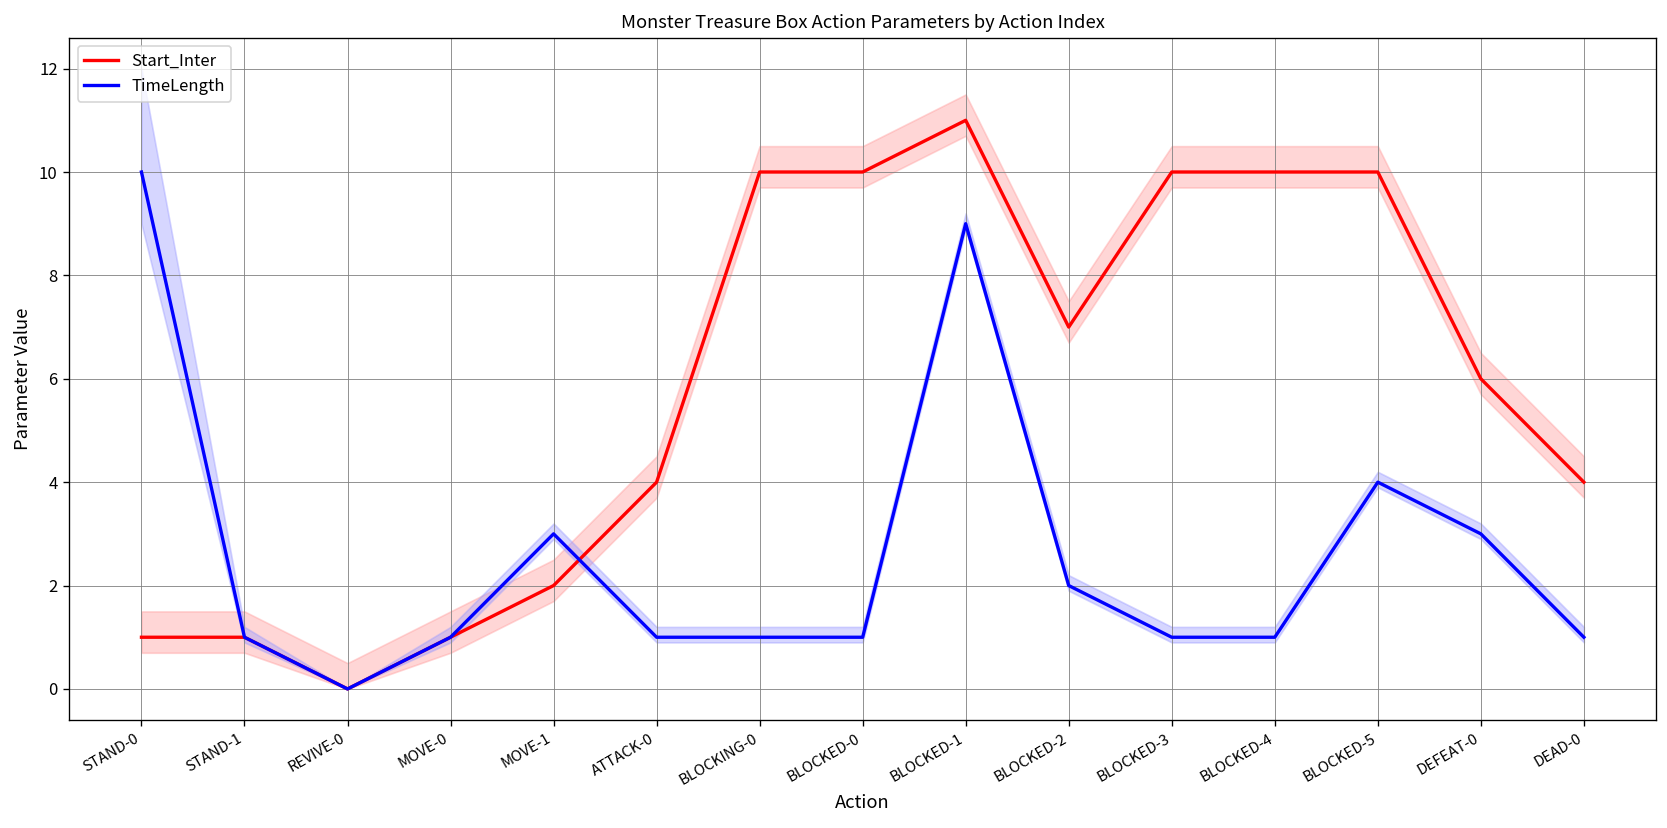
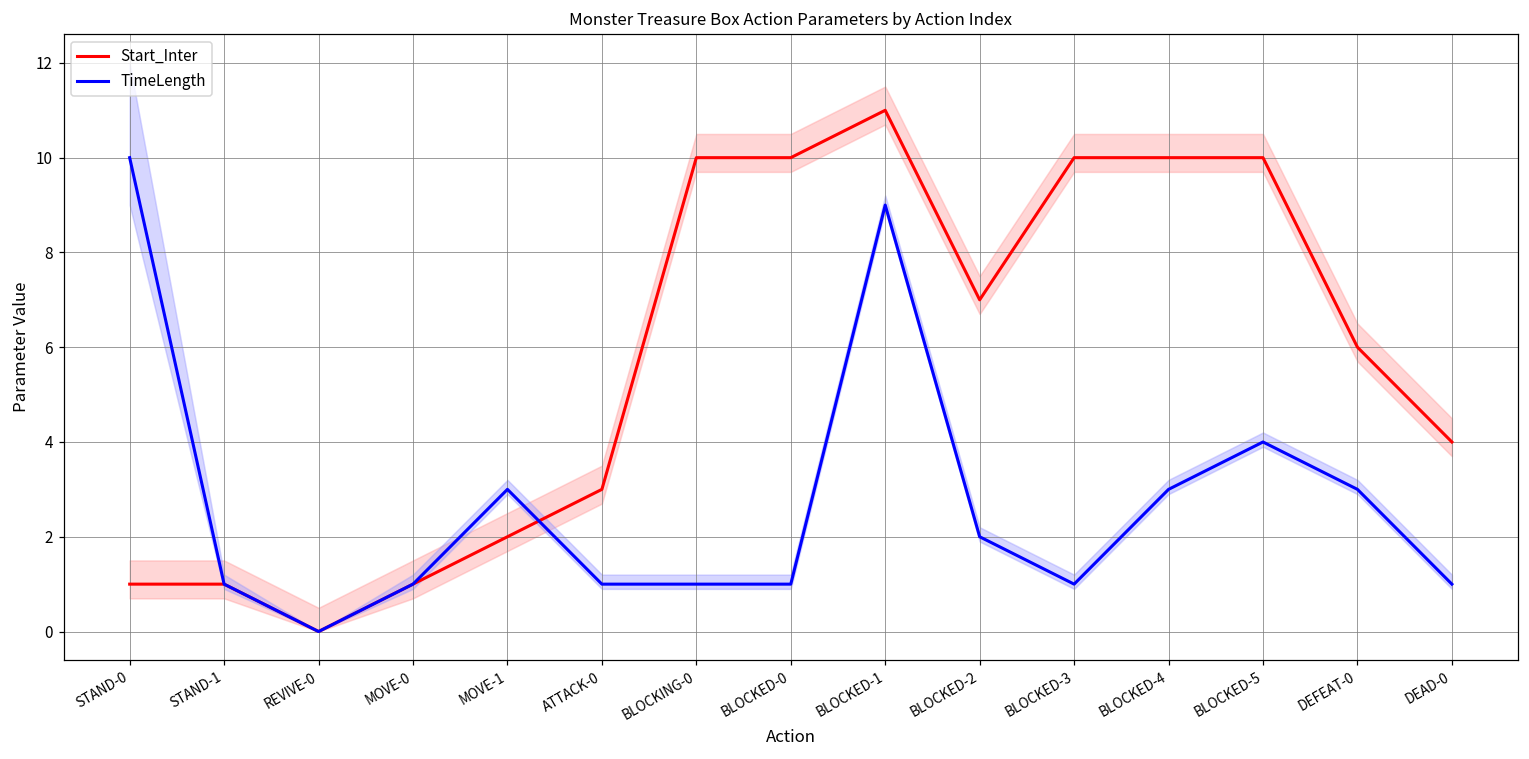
Start_Inter, ATTACK-0: 4 -> 3
TimeLength, BLOCKED-4: 1 -> 3
